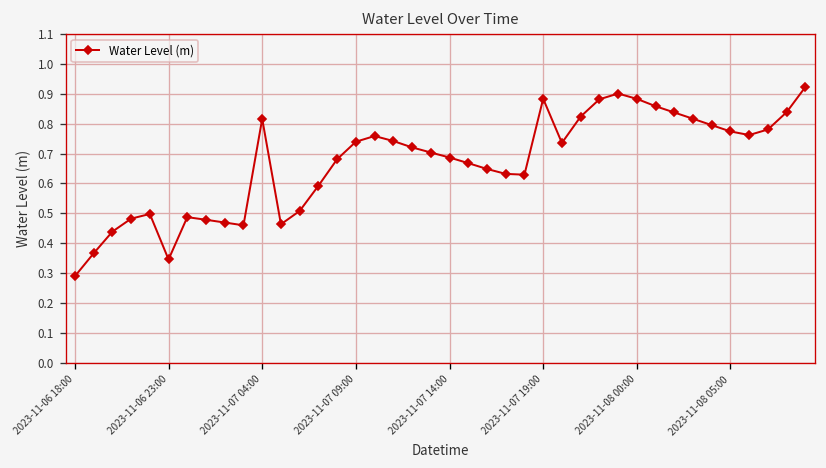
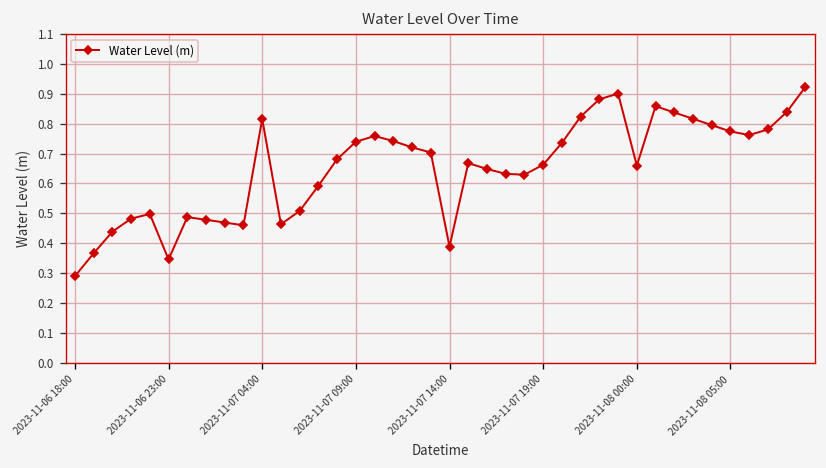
2023-11-07 14:00: 0.69 -> 0.39
2023-11-07 19:00: 0.88 -> 0.66
2023-11-08 00:00: 0.88 -> 0.66
